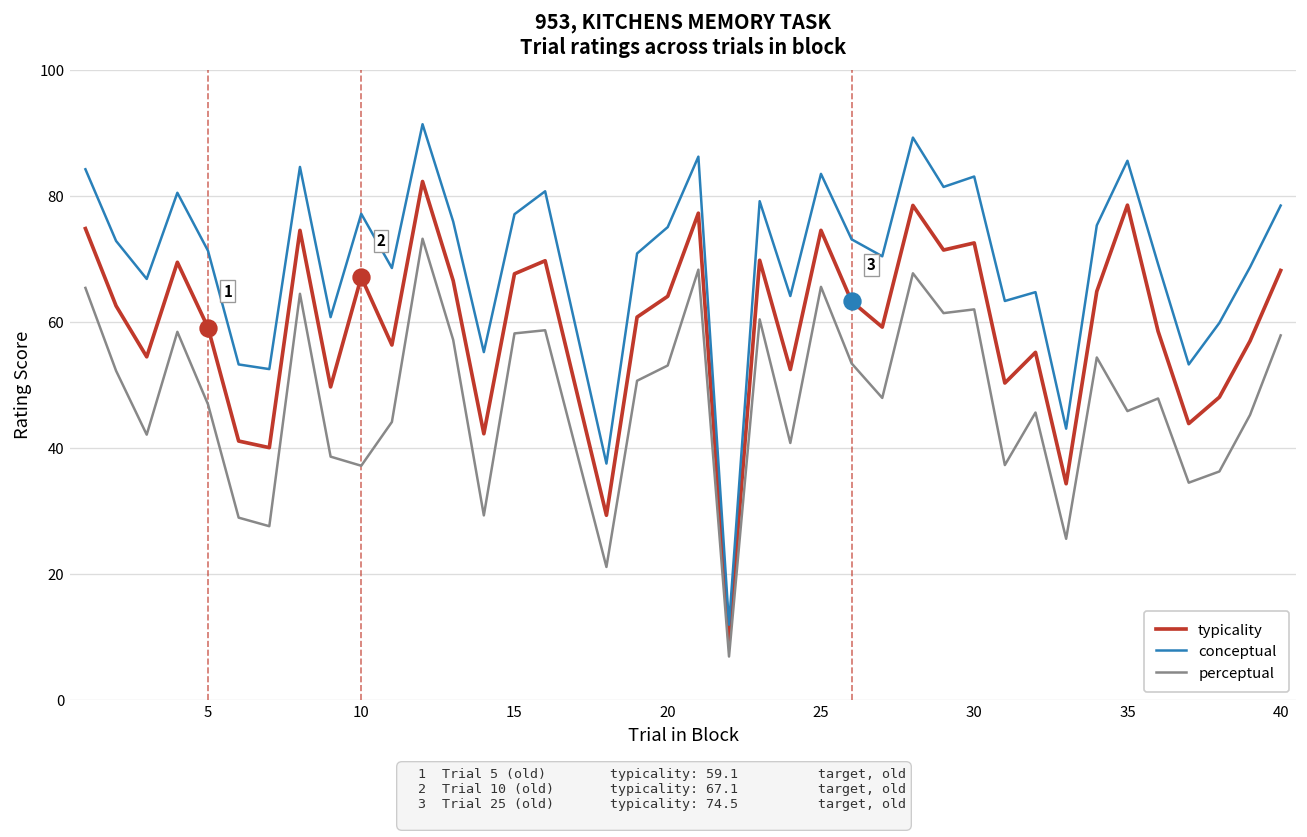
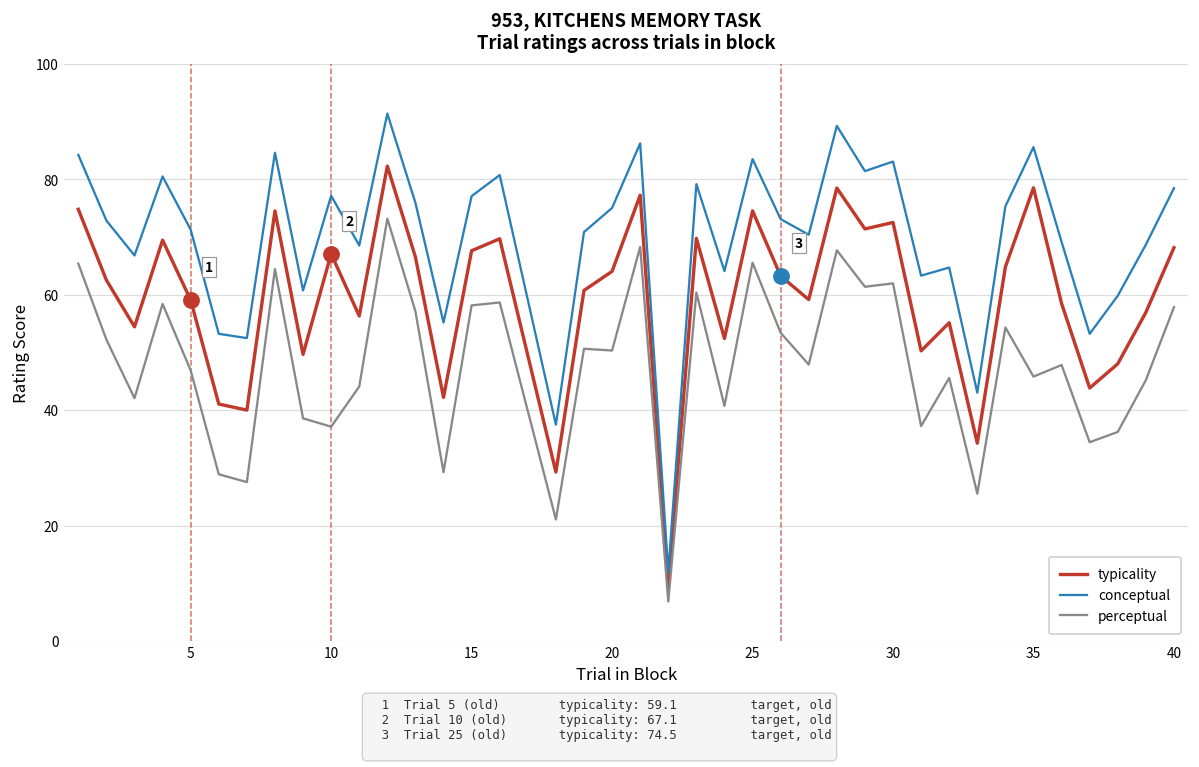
perceptual, 20: 53 -> 50
